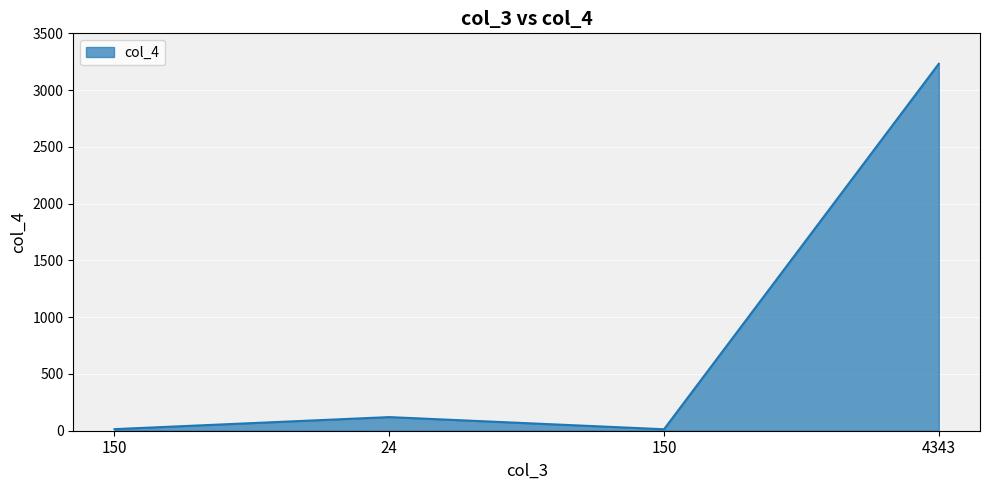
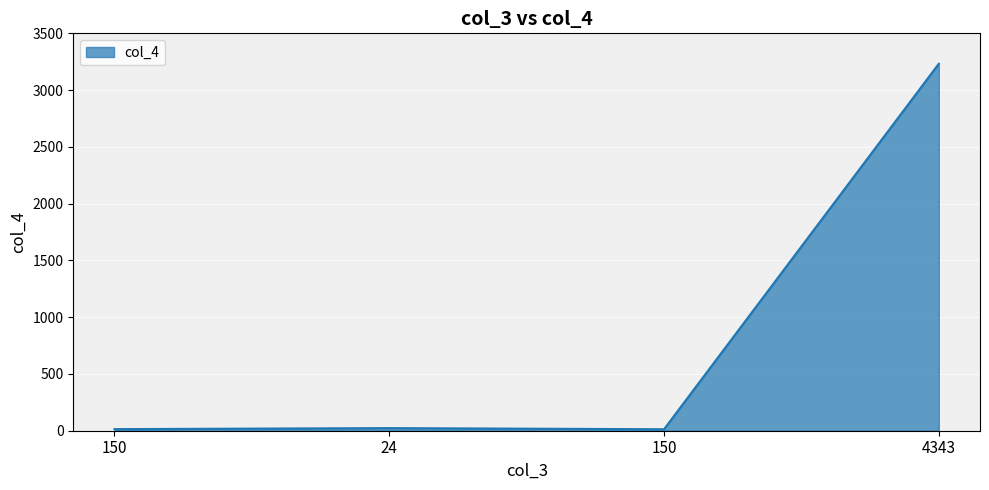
24: 120 -> 20
